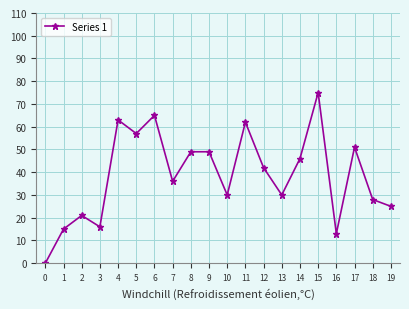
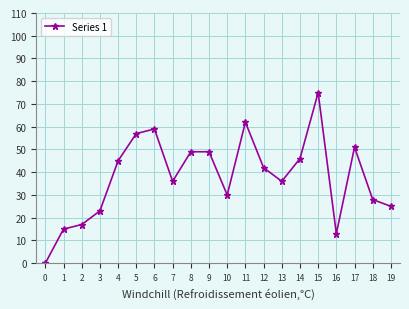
2: 21 -> 17
3: 16 -> 23
4: 63 -> 45
6: 65 -> 59
13: 30 -> 36
